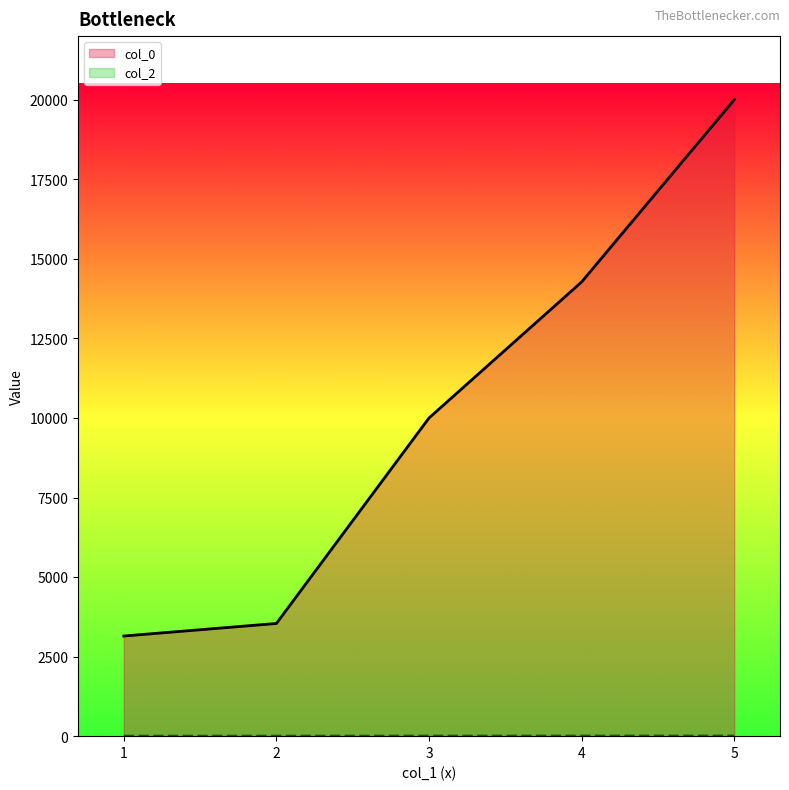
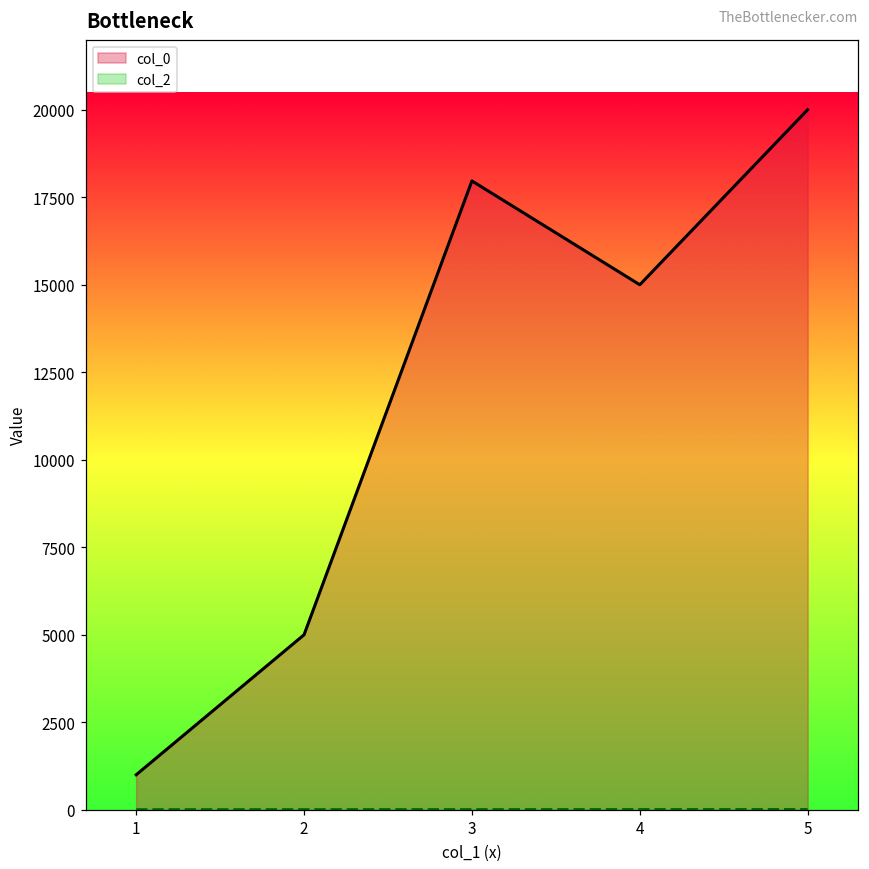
col_0, 1: 3100 -> 1000
col_0, 2: 3500 -> 5000
col_0, 3: 10000 -> 18000
col_0, 4: 14300 -> 15000
